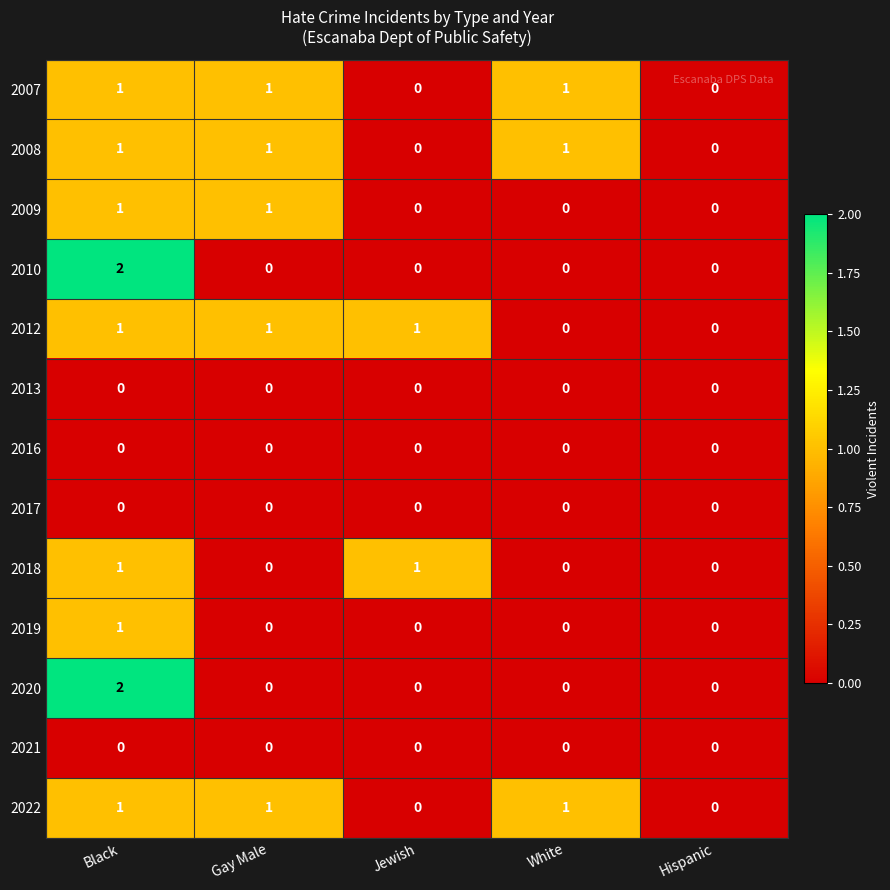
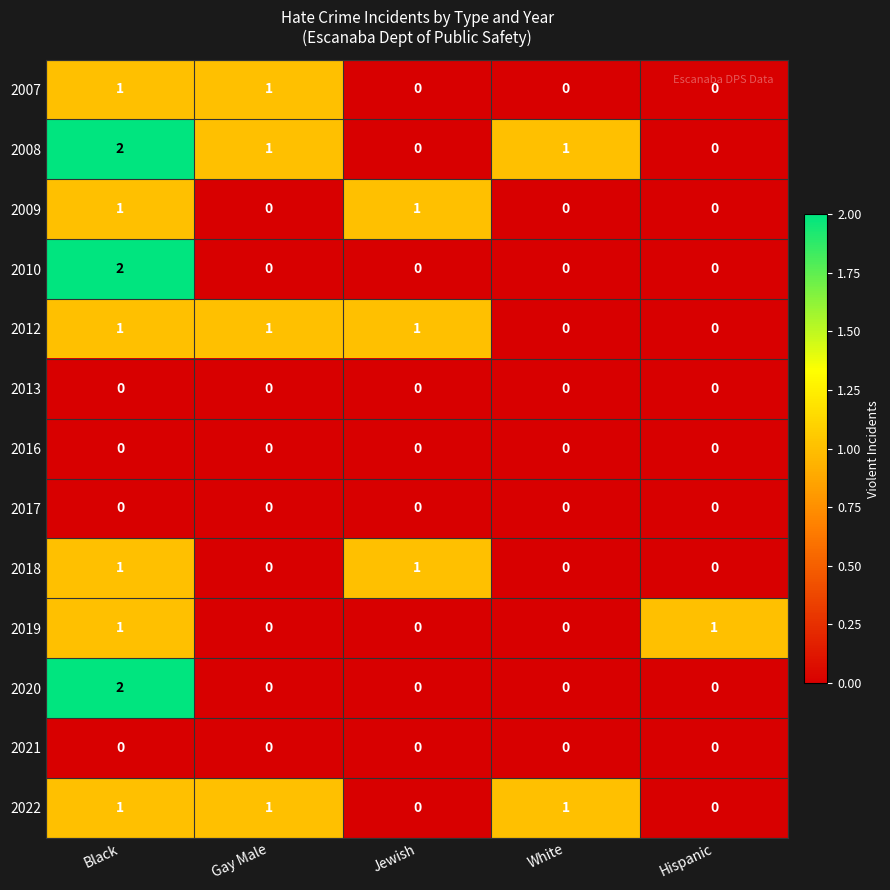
2007, White: 1 -> 0
2008, Black: 1 -> 2
2009, Gay Male: 1 -> 0
2009, Jewish: 0 -> 1
2019, Hispanic: 0 -> 1
